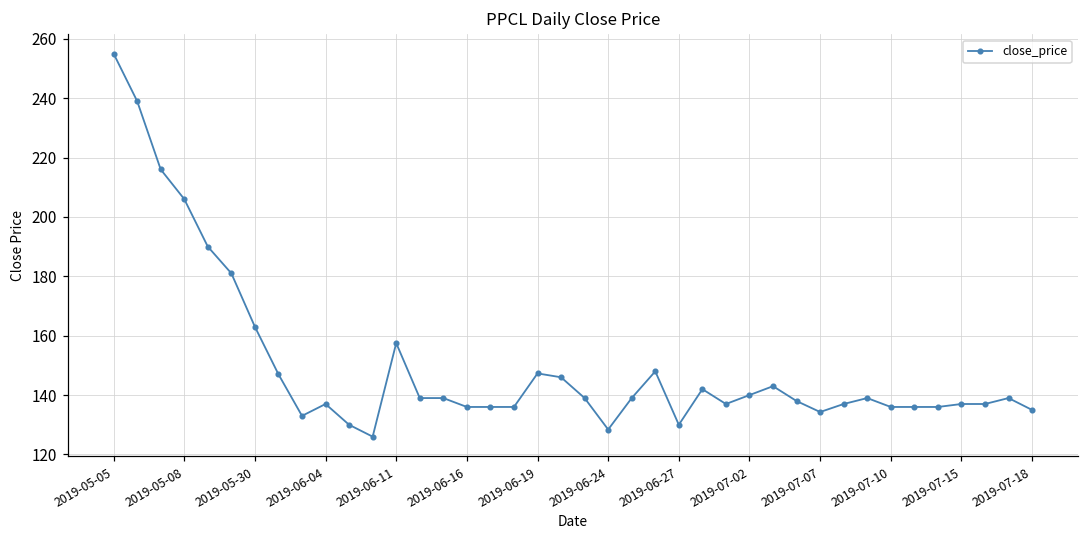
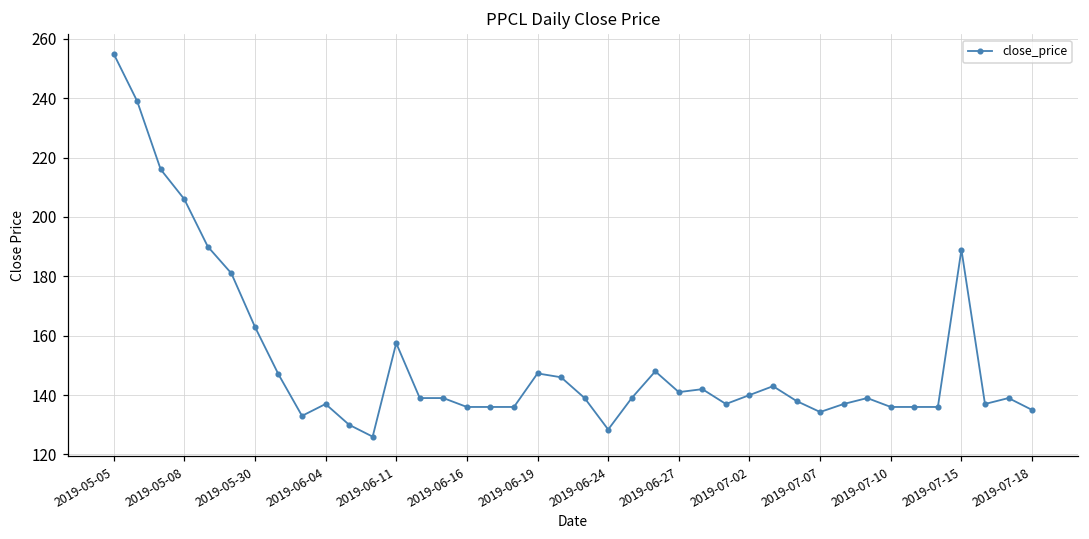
2019-06-27: 130 -> 141
2019-07-15: 137 -> 189
